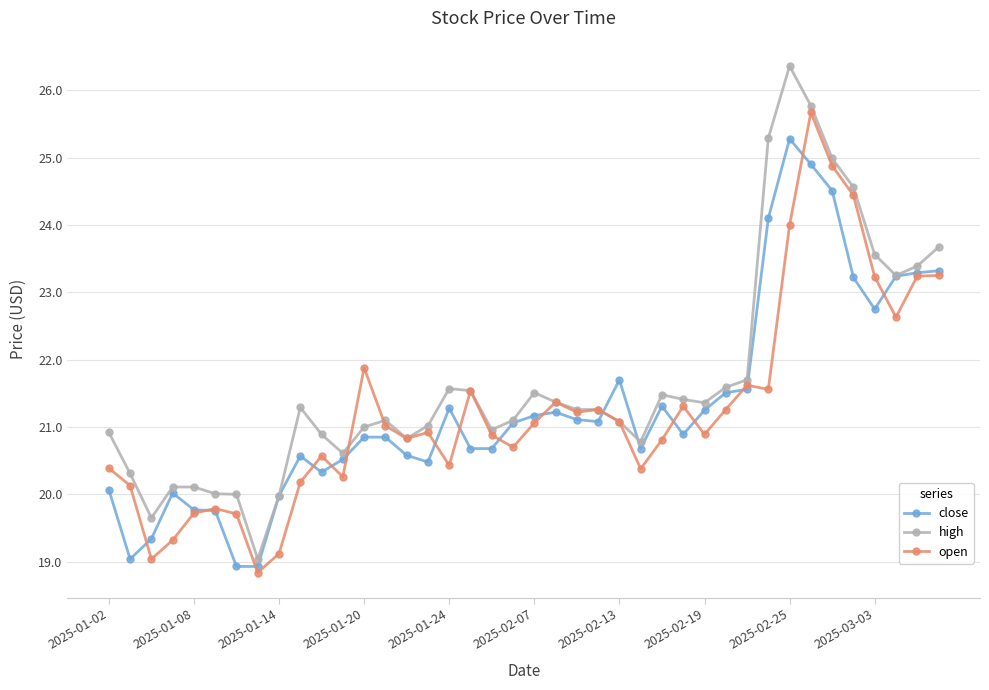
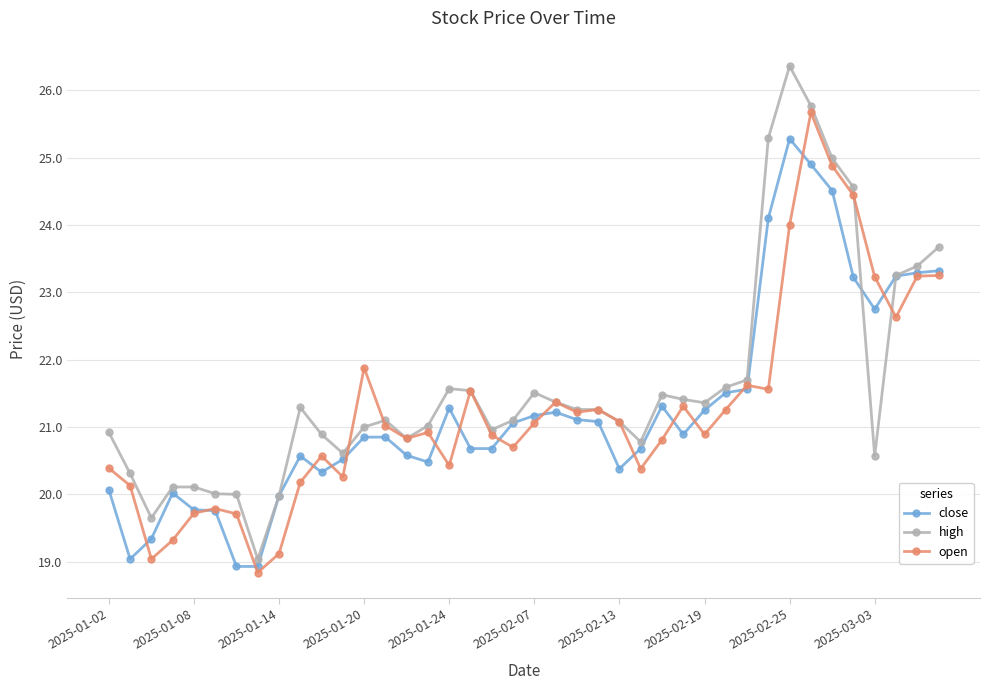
close, 2025-02-13: 21.7 -> 20.4
high, 2025-03-03: 23.6 -> 20.6
